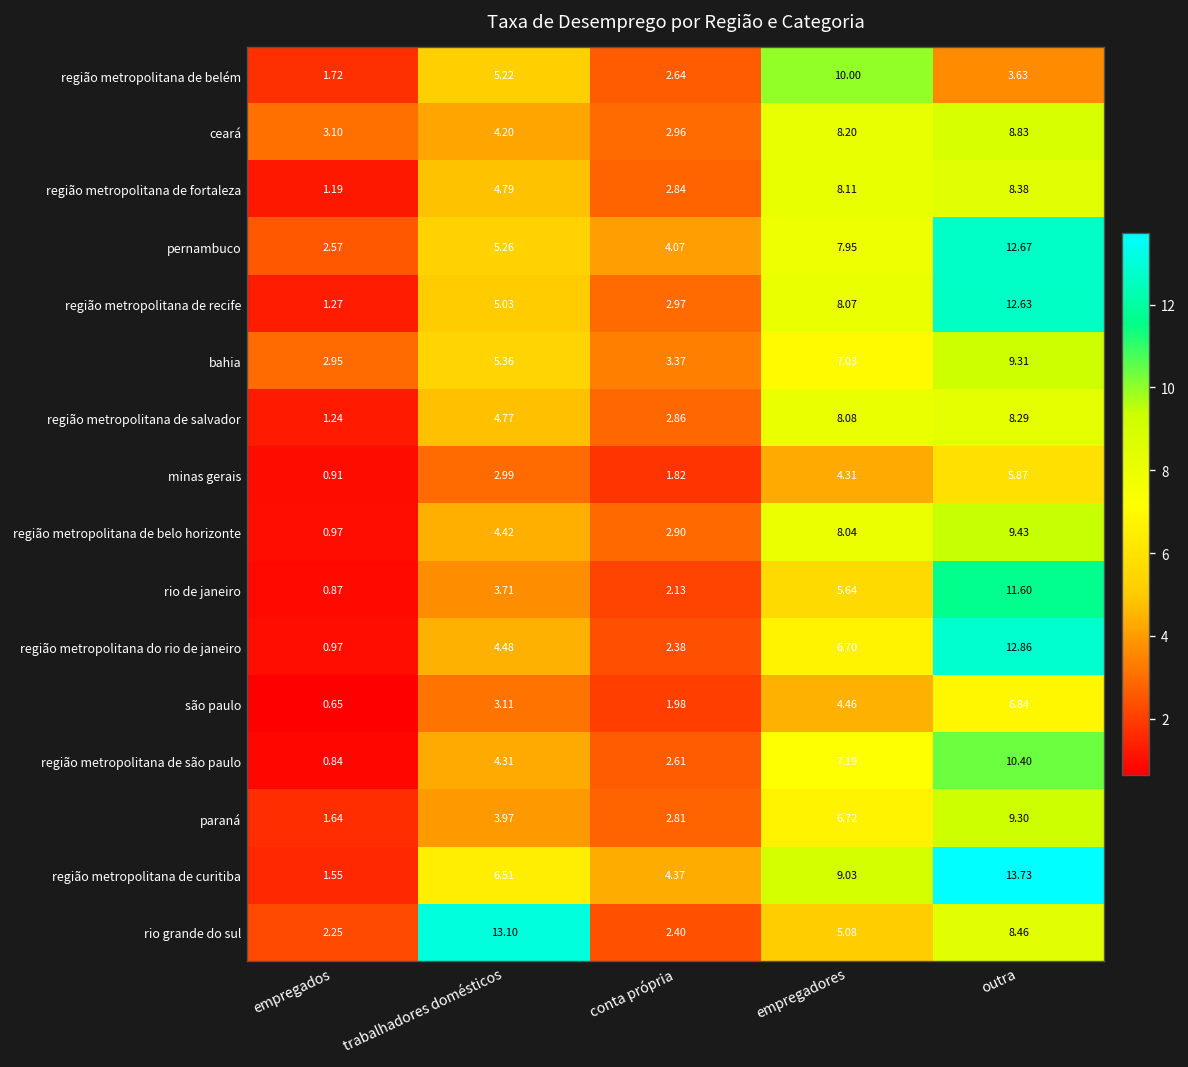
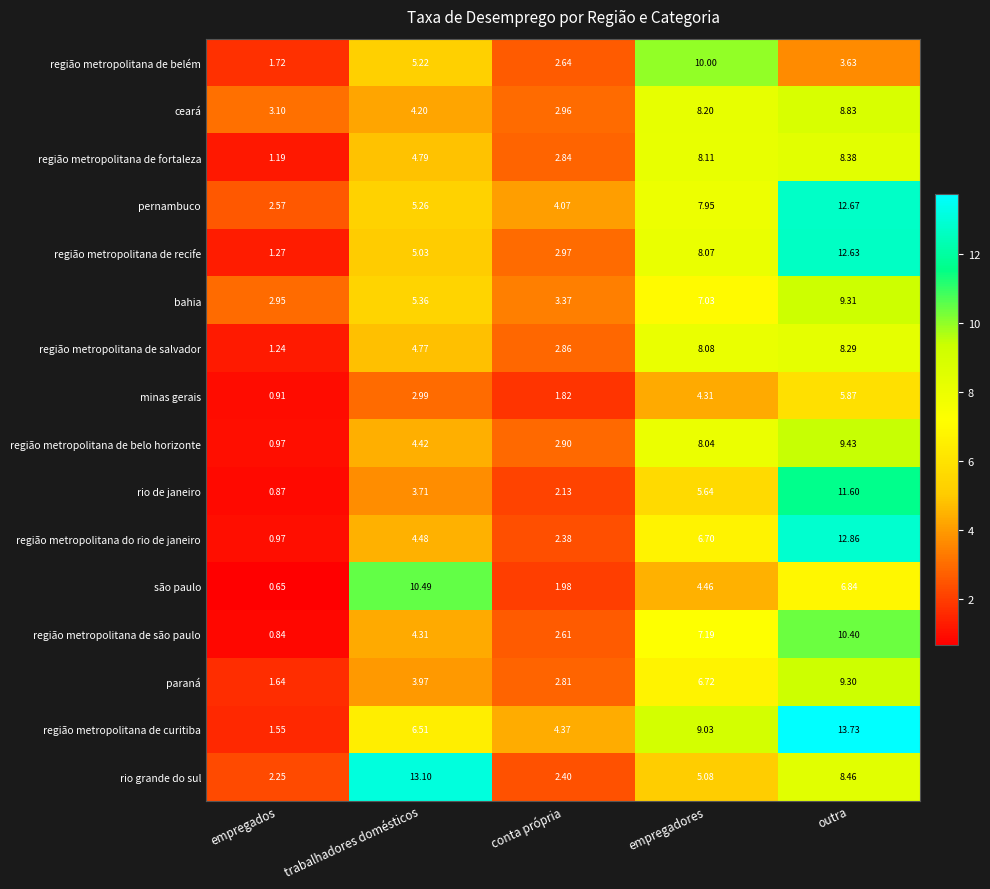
são paulo, trabalhadores domésticos: 3.11 -> 10.49
